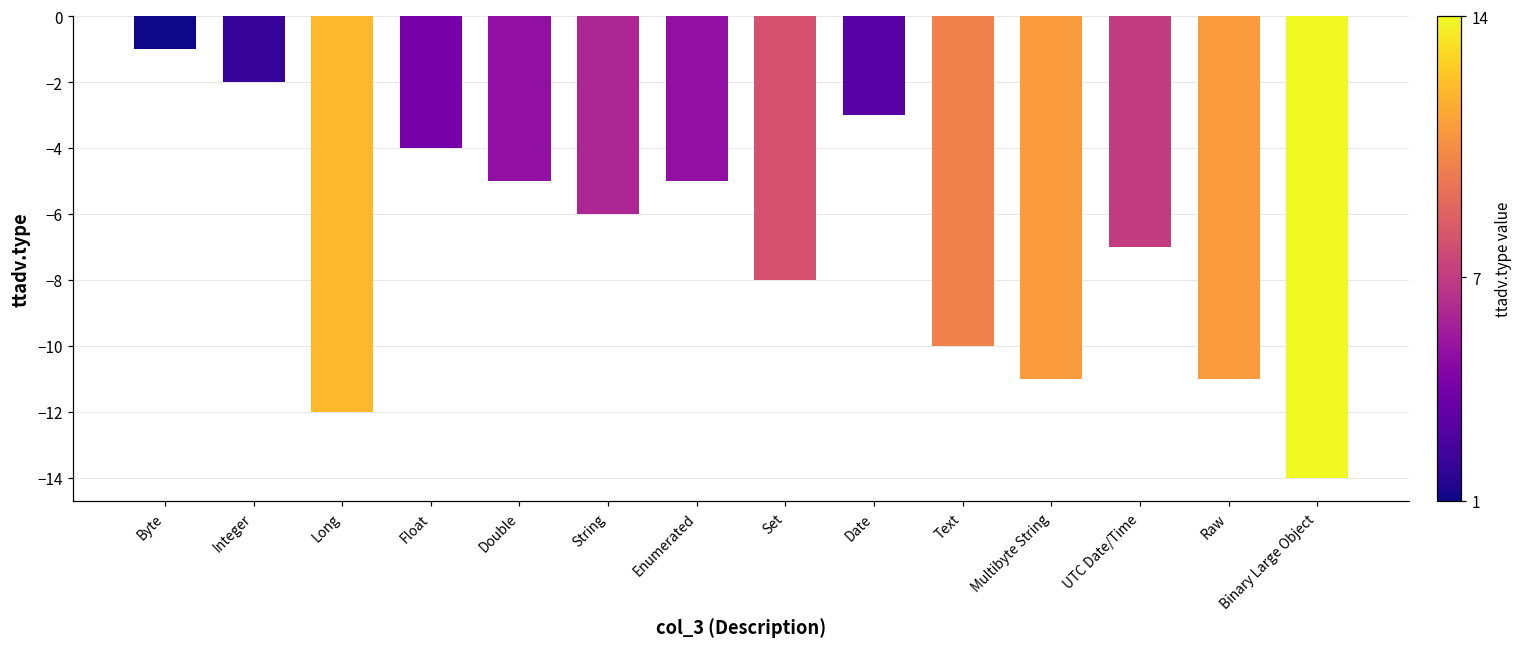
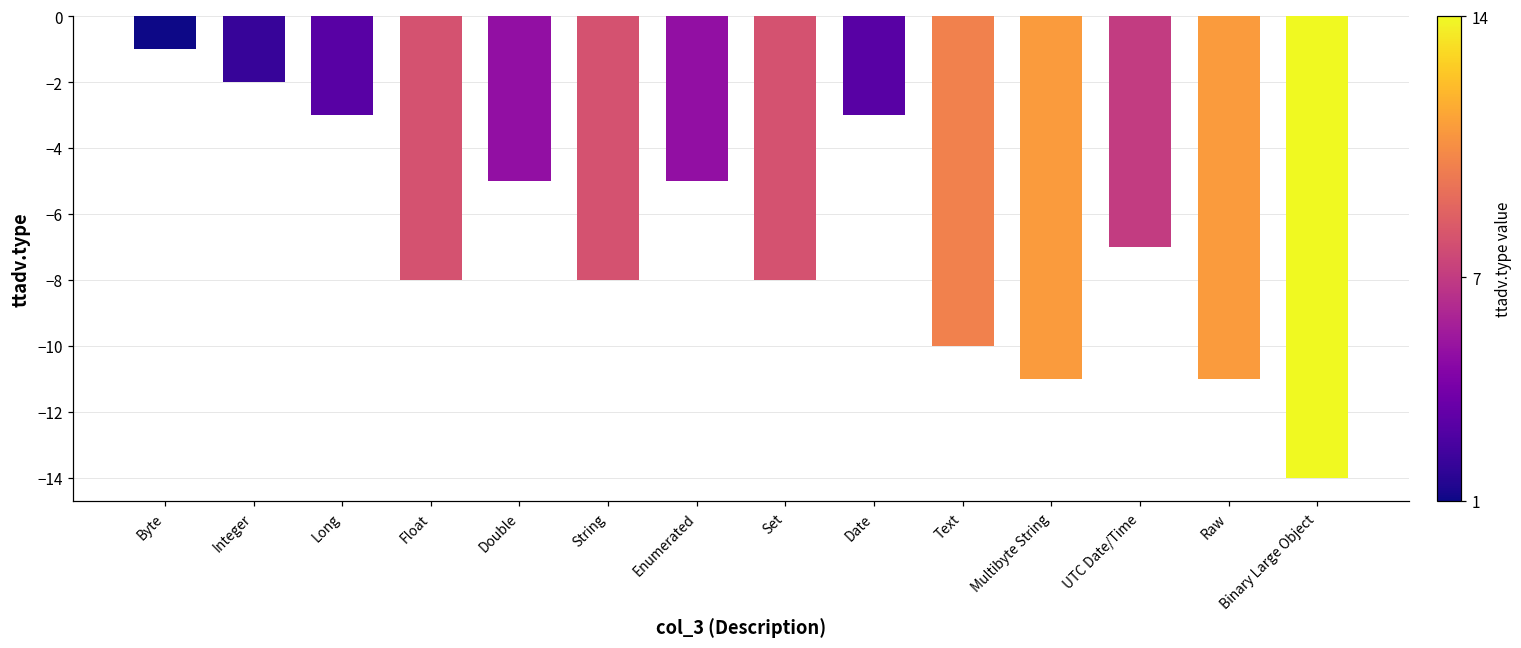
Long: -12.0 -> -3.0
Float: -4.0 -> -8.0
String: -6.0 -> -8.0
